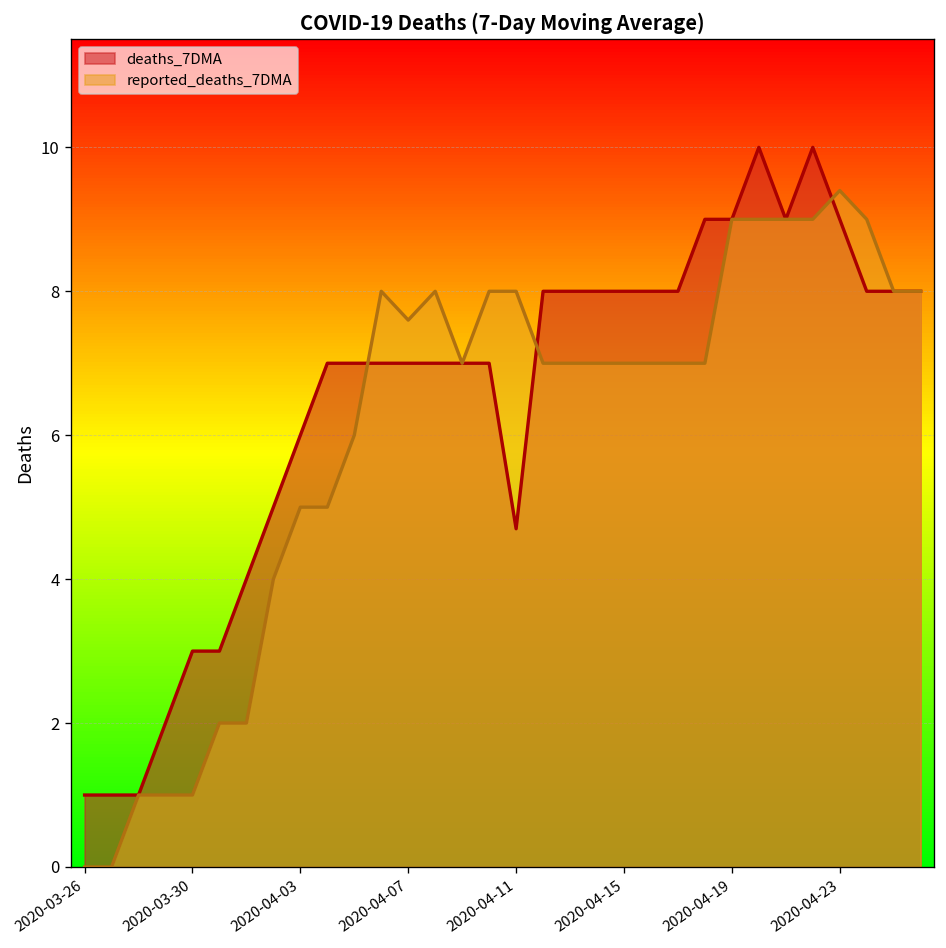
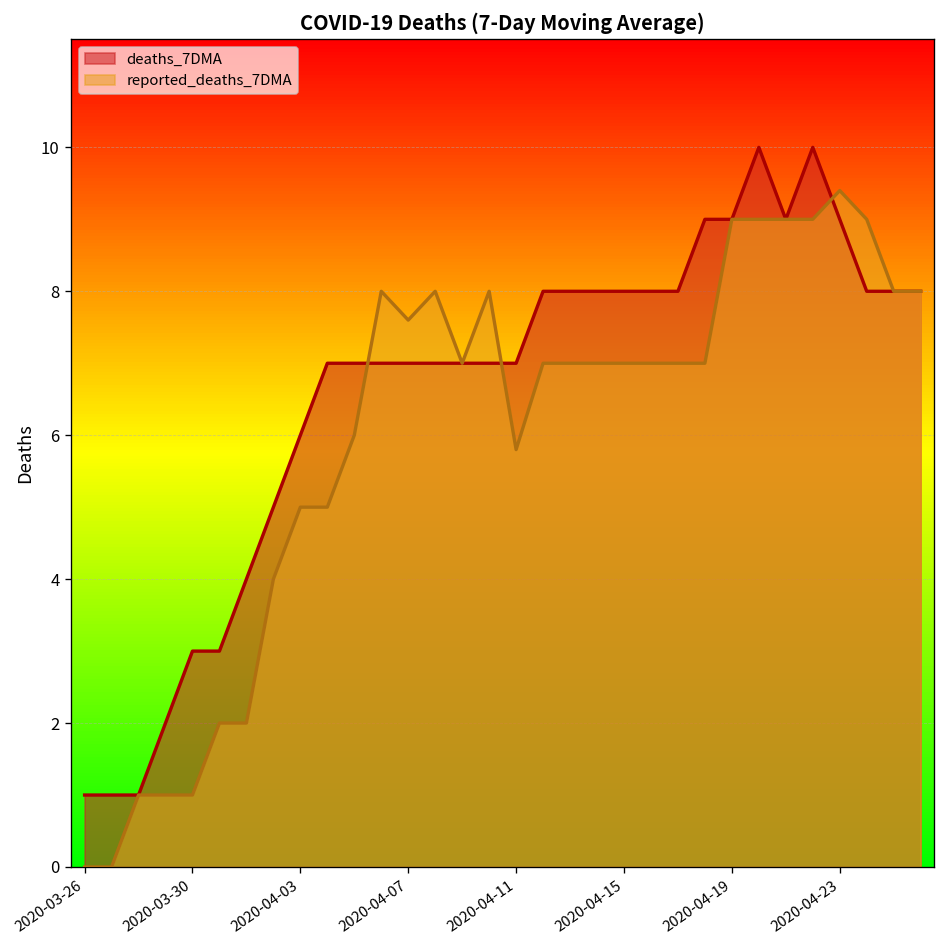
deaths_7DMA, 2020-04-11: 4.7 -> 7.0
reported_deaths_7DMA, 2020-04-11: 8.0 -> 5.8
